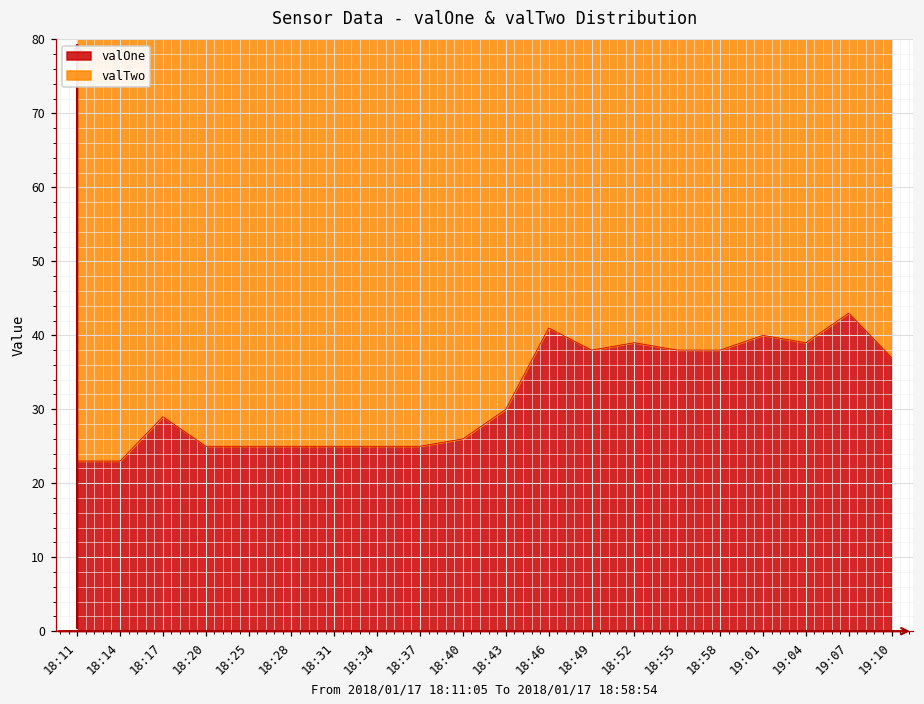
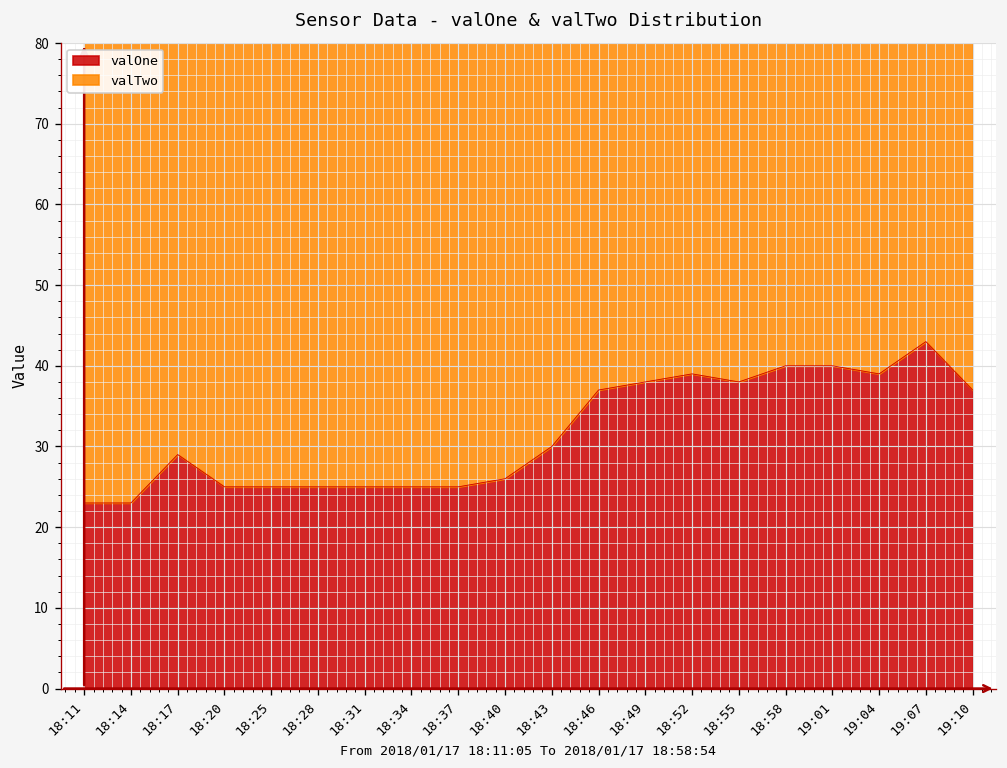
valOne, 18:46: 41 -> 37
valOne, 18:58: 38 -> 40
